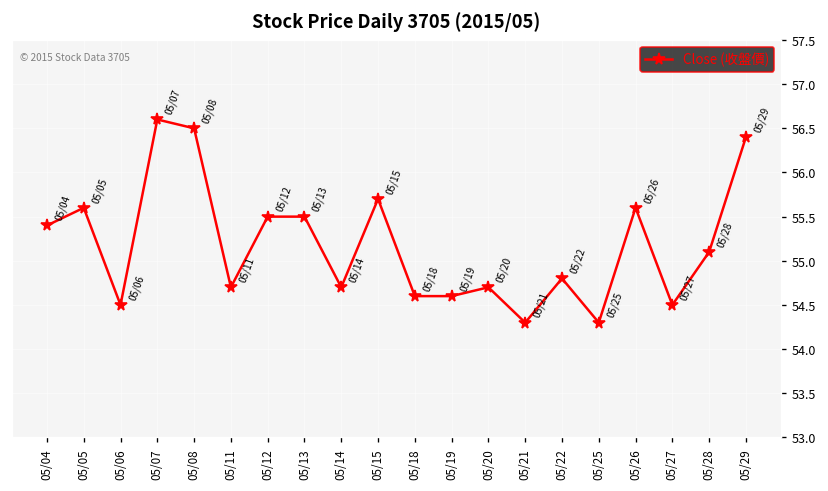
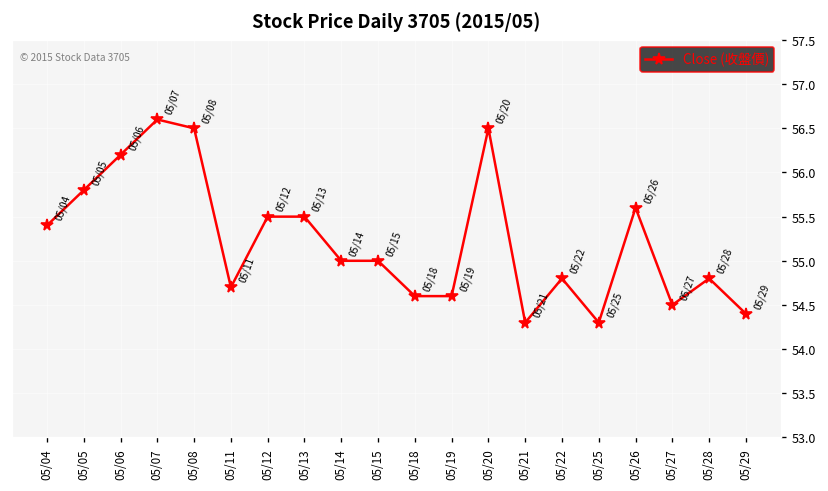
05/05: 55.6 -> 55.8
05/06: 54.5 -> 56.2
05/14: 54.7 -> 55.0
05/15: 55.7 -> 55.0
05/20: 54.7 -> 56.5
05/28: 55.1 -> 54.8
05/29: 56.4 -> 54.4
